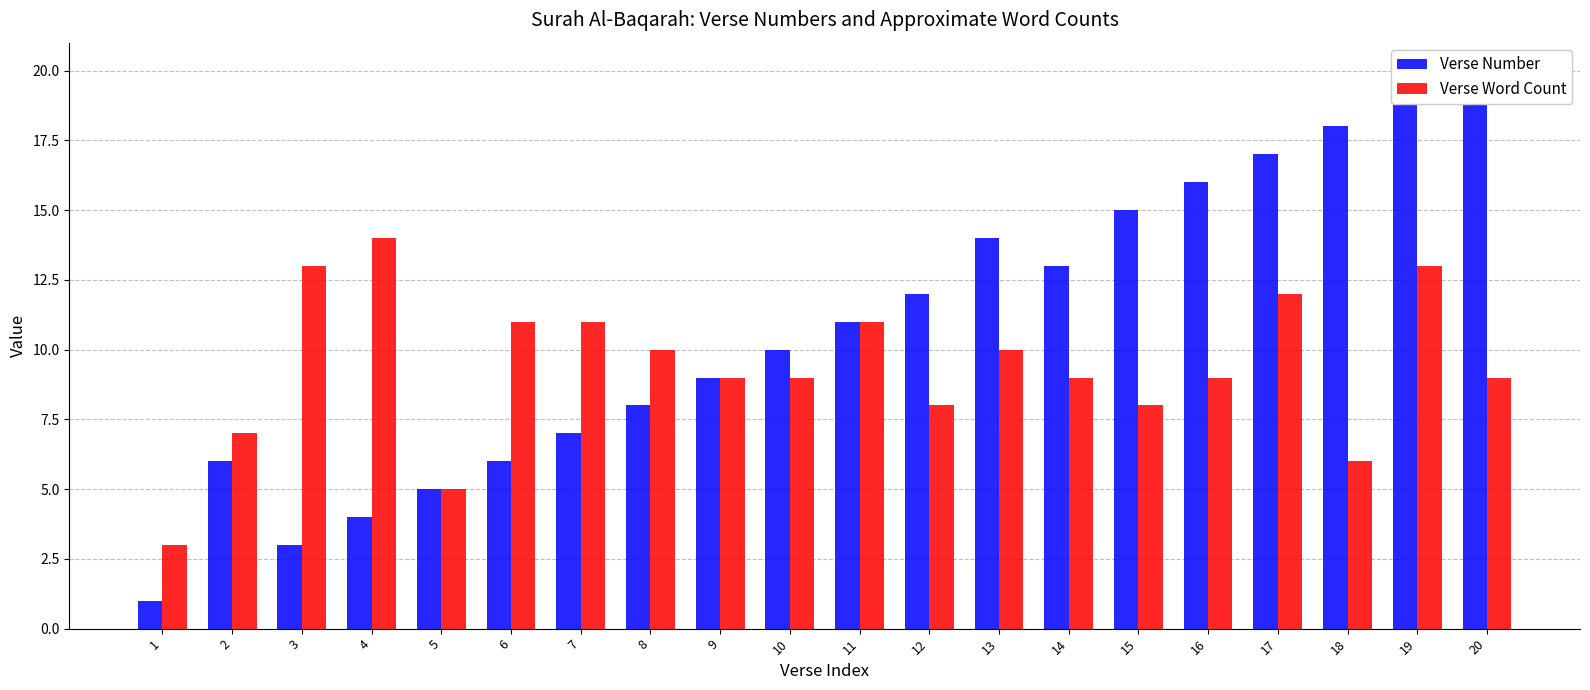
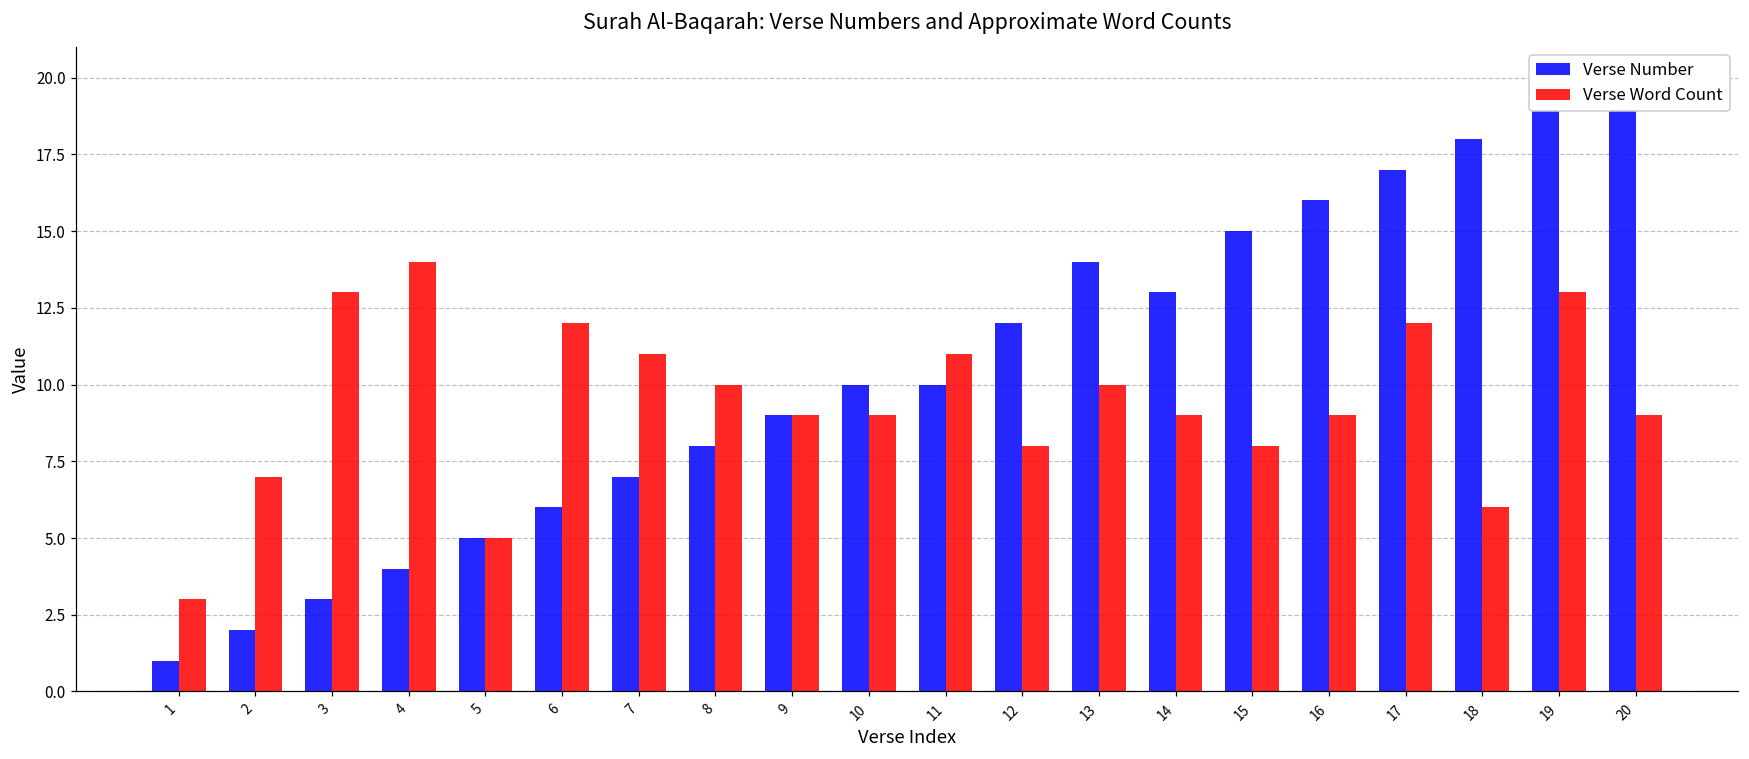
Verse Number, 2: 6 -> 2
Verse Word Count, 6: 11 -> 12
Verse Number, 11: 11 -> 10
